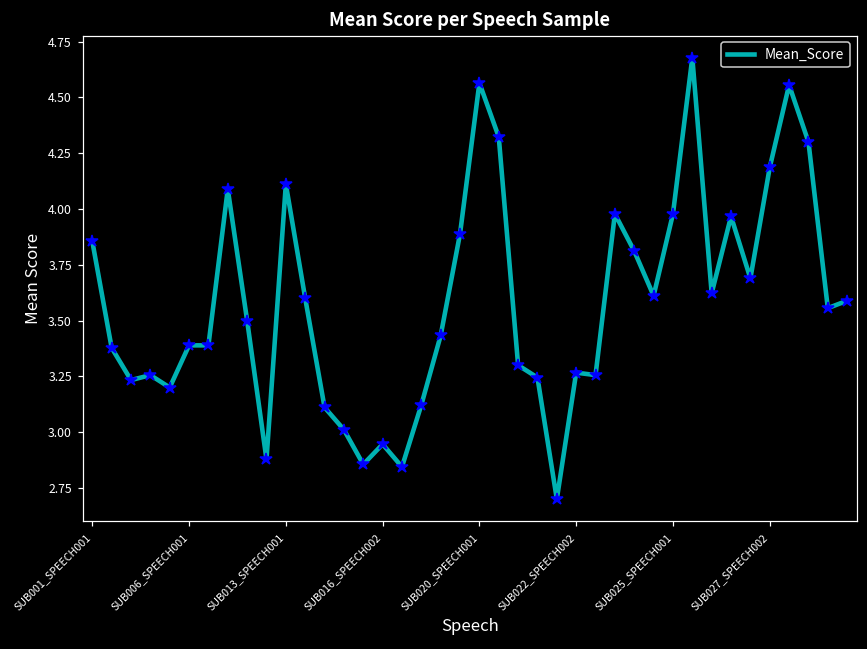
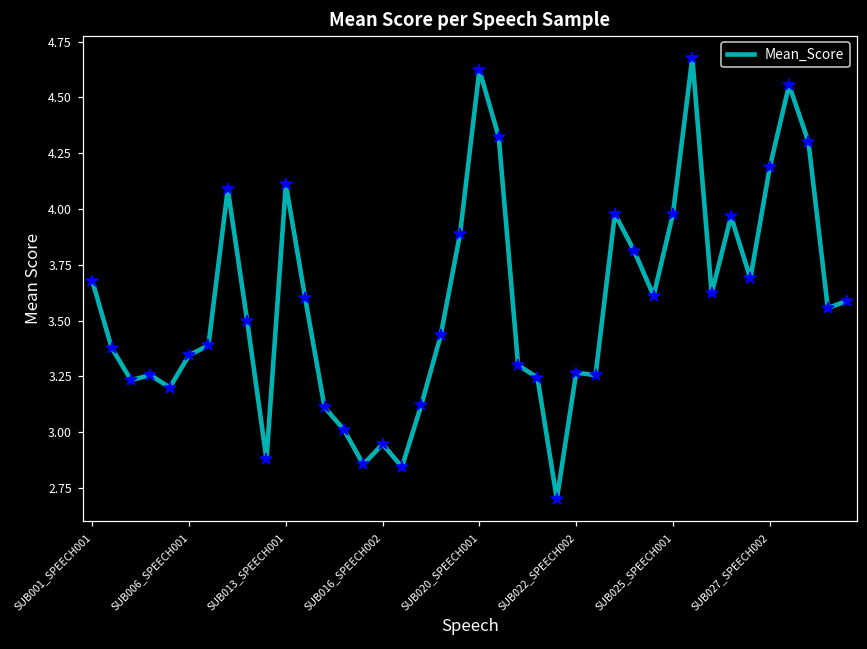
SUB001_SPEECH001: 3.86 -> 3.68
SUB006_SPEECH001: 3.39 -> 3.34
SUB020_SPEECH001: 4.56 -> 4.62
